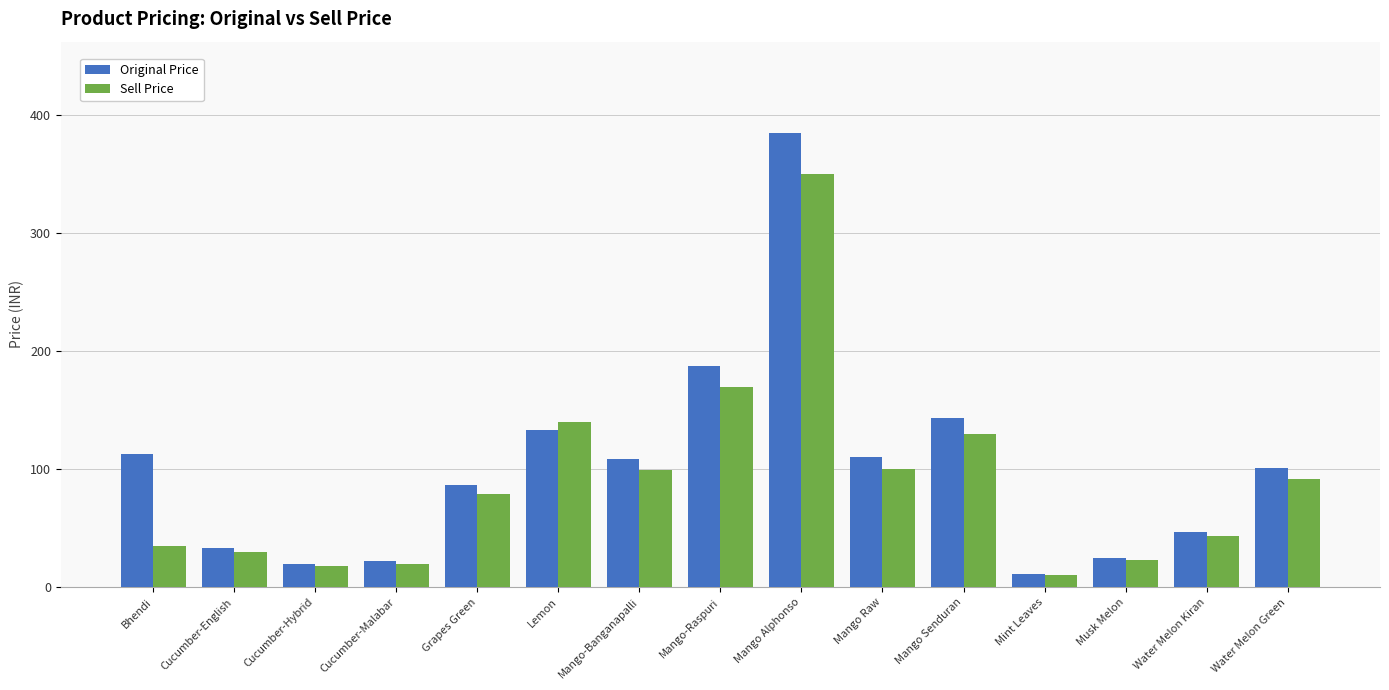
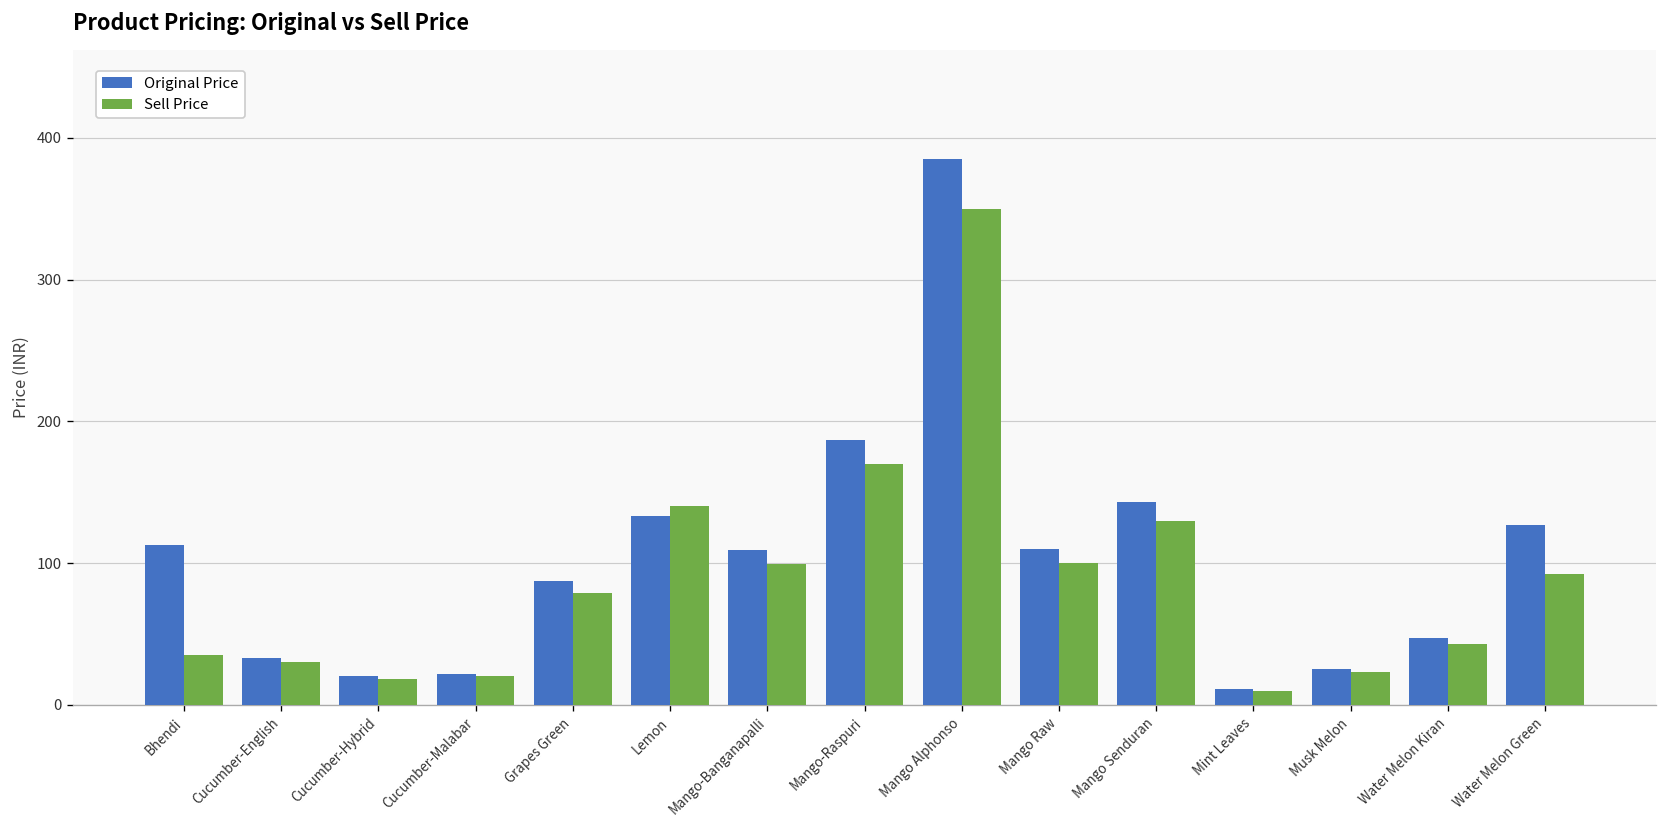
Original Price, Water Melon Green: 101 -> 127
